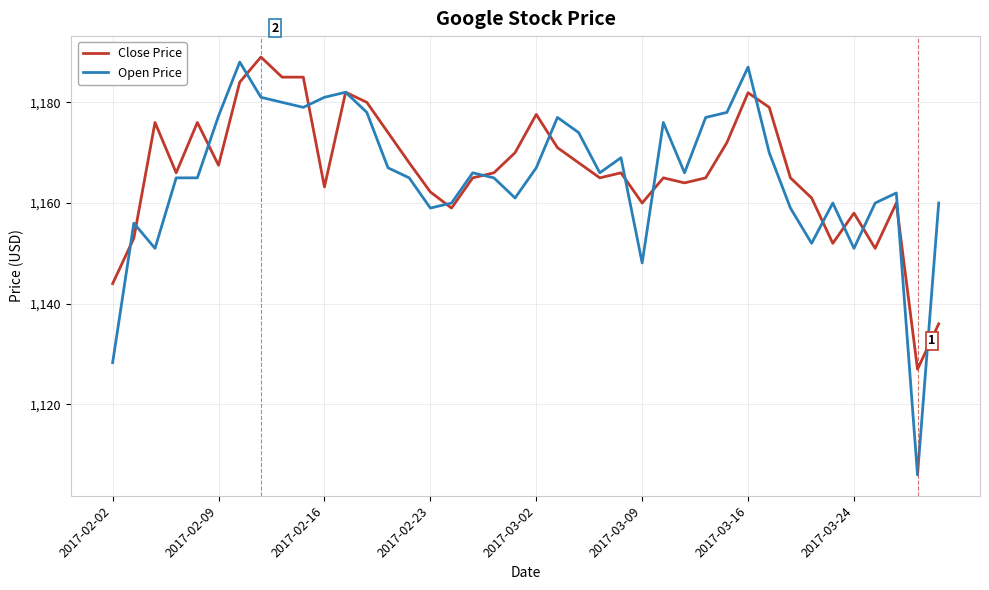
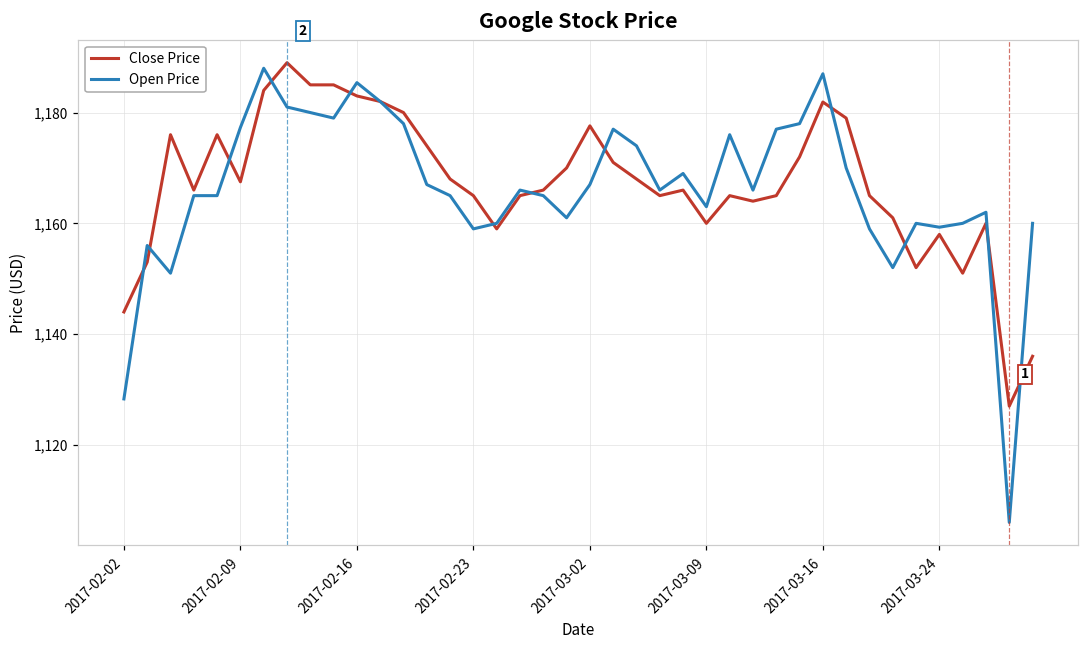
Close Price, 2017-02-16: 1,163 -> 1,183
Open Price, 2017-02-16: 1,181 -> 1,185
Close Price, 2017-02-23: 1,162 -> 1,165
Open Price, 2017-03-09: 1,148 -> 1,163
Open Price, 2017-03-24: 1,151 -> 1,159
